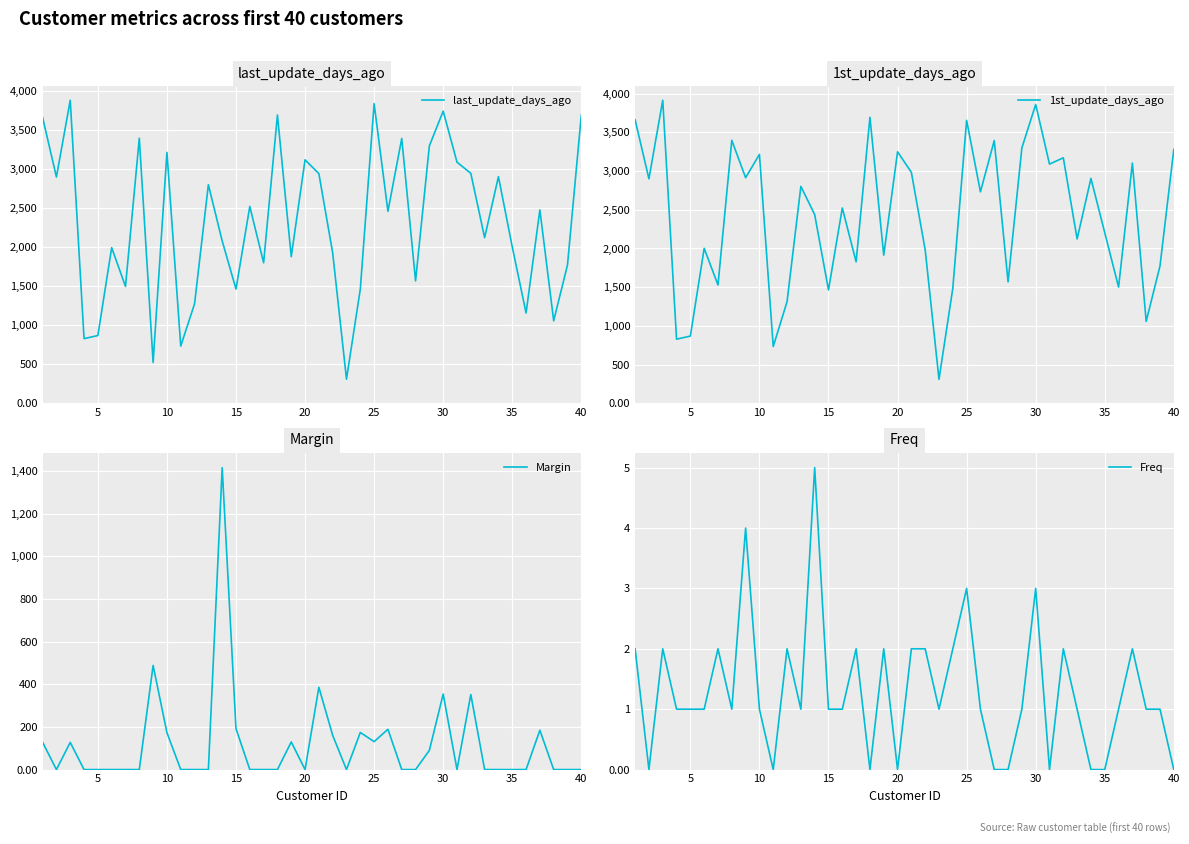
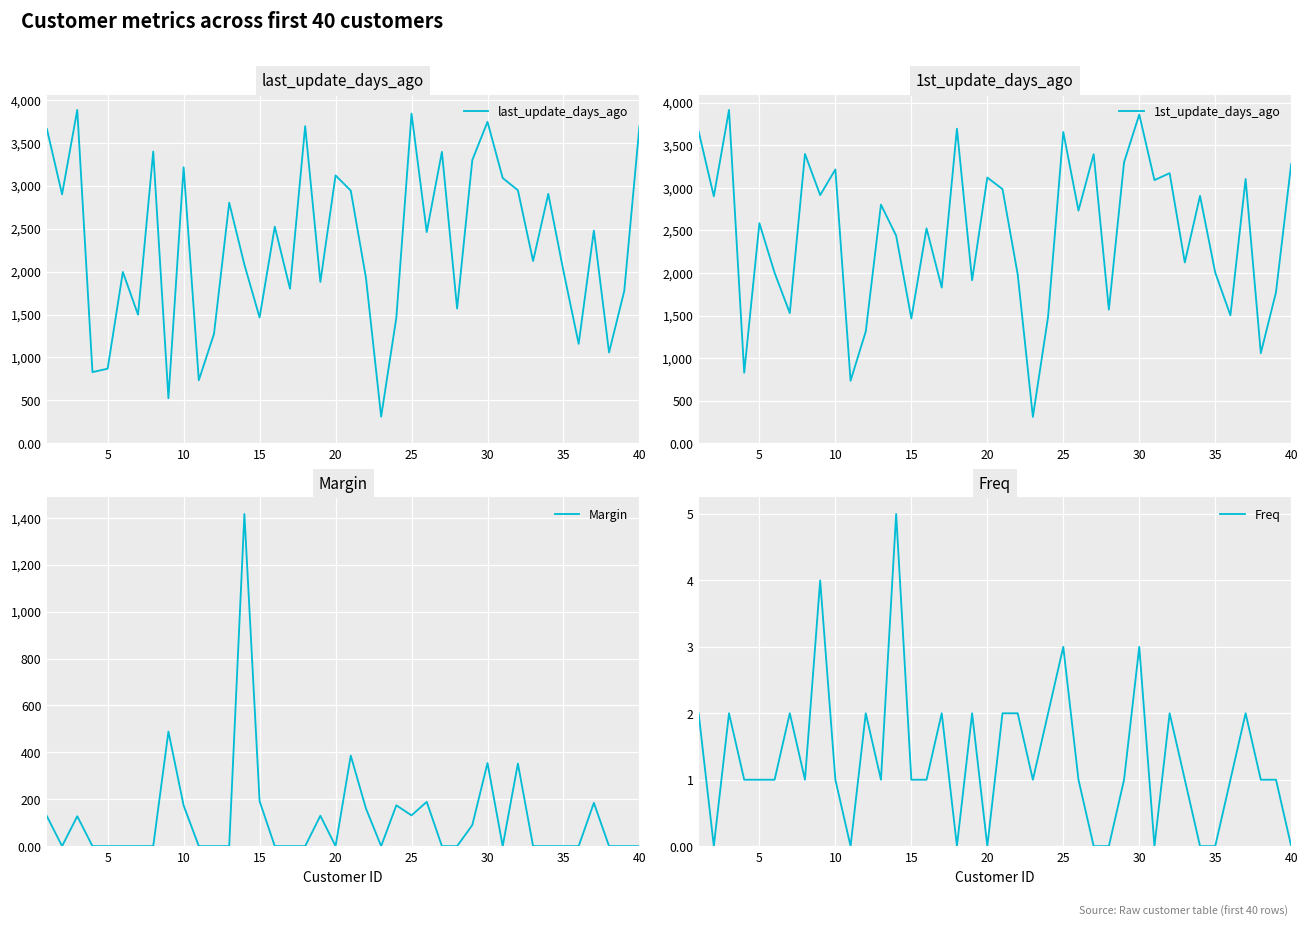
1st_update_days_ago, 5: 900 -> 2,600
1st_update_days_ago, 20: 3,200 -> 3,100
1st_update_days_ago, 35: 2,200 -> 2,000
